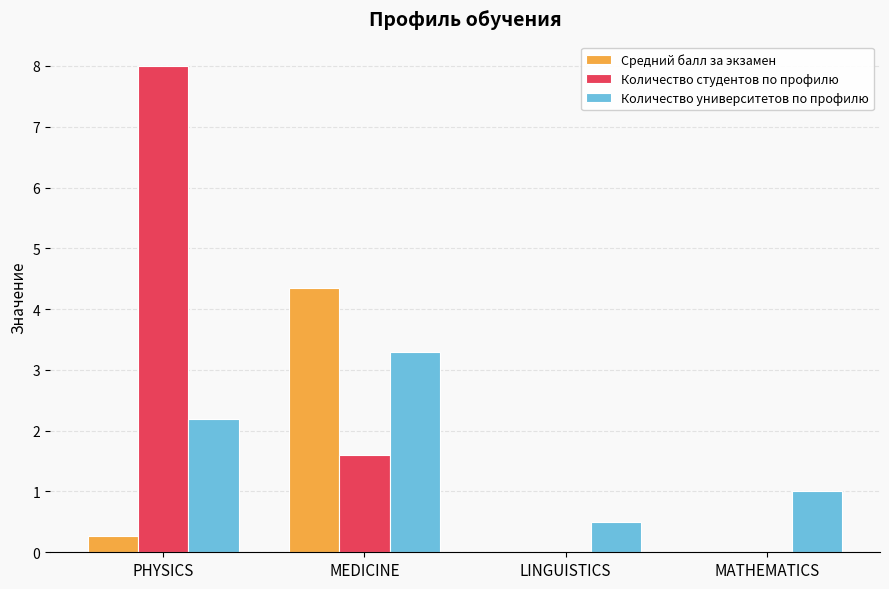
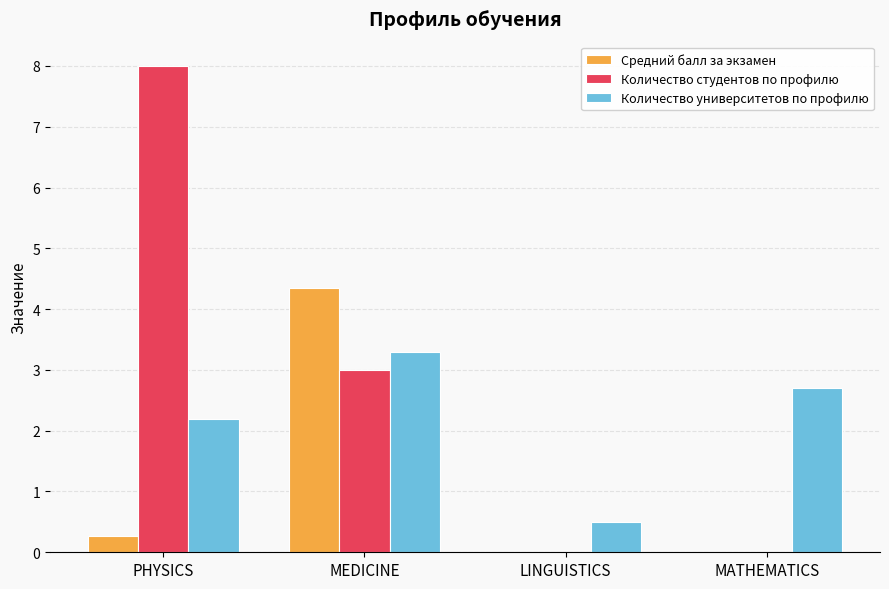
Количество студентов по профилю, MEDICINE: 1.6 -> 3.0
Количество университетов по профилю, MATHEMATICS: 1.0 -> 2.7
